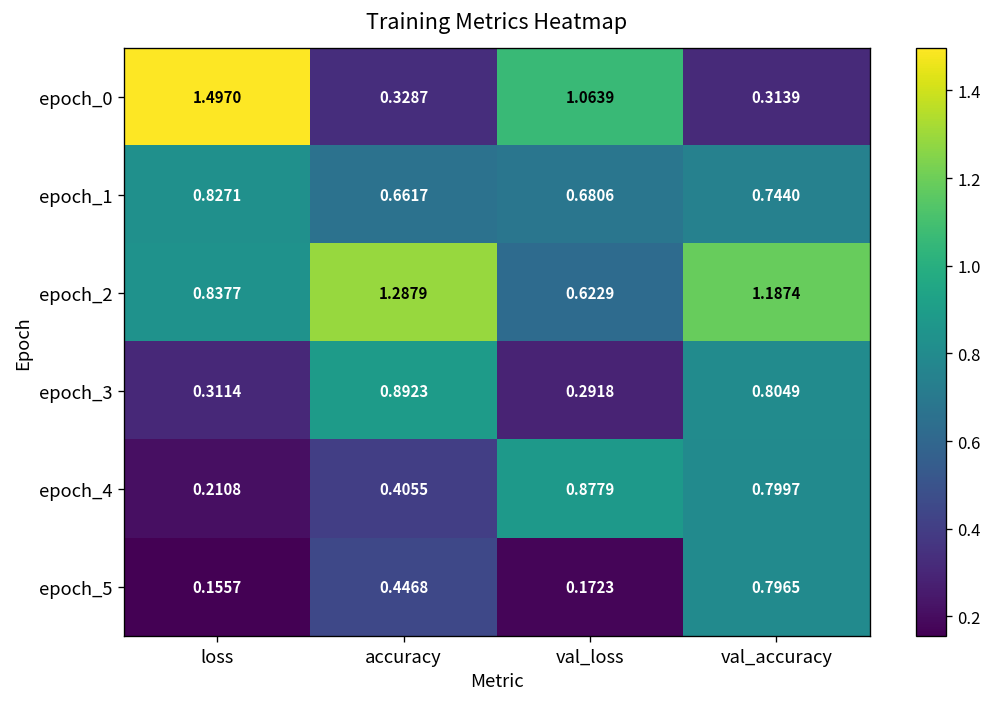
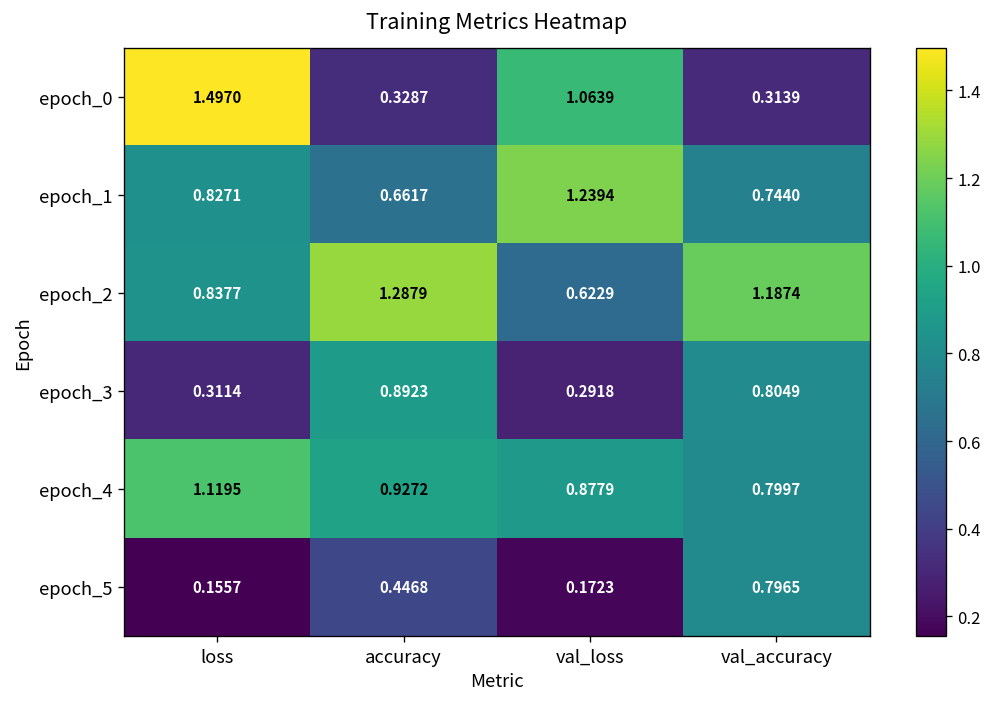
epoch_1, val_loss: 0.6806 -> 1.2394
epoch_4, loss: 0.2108 -> 1.1195
epoch_4, accuracy: 0.4055 -> 0.9272
